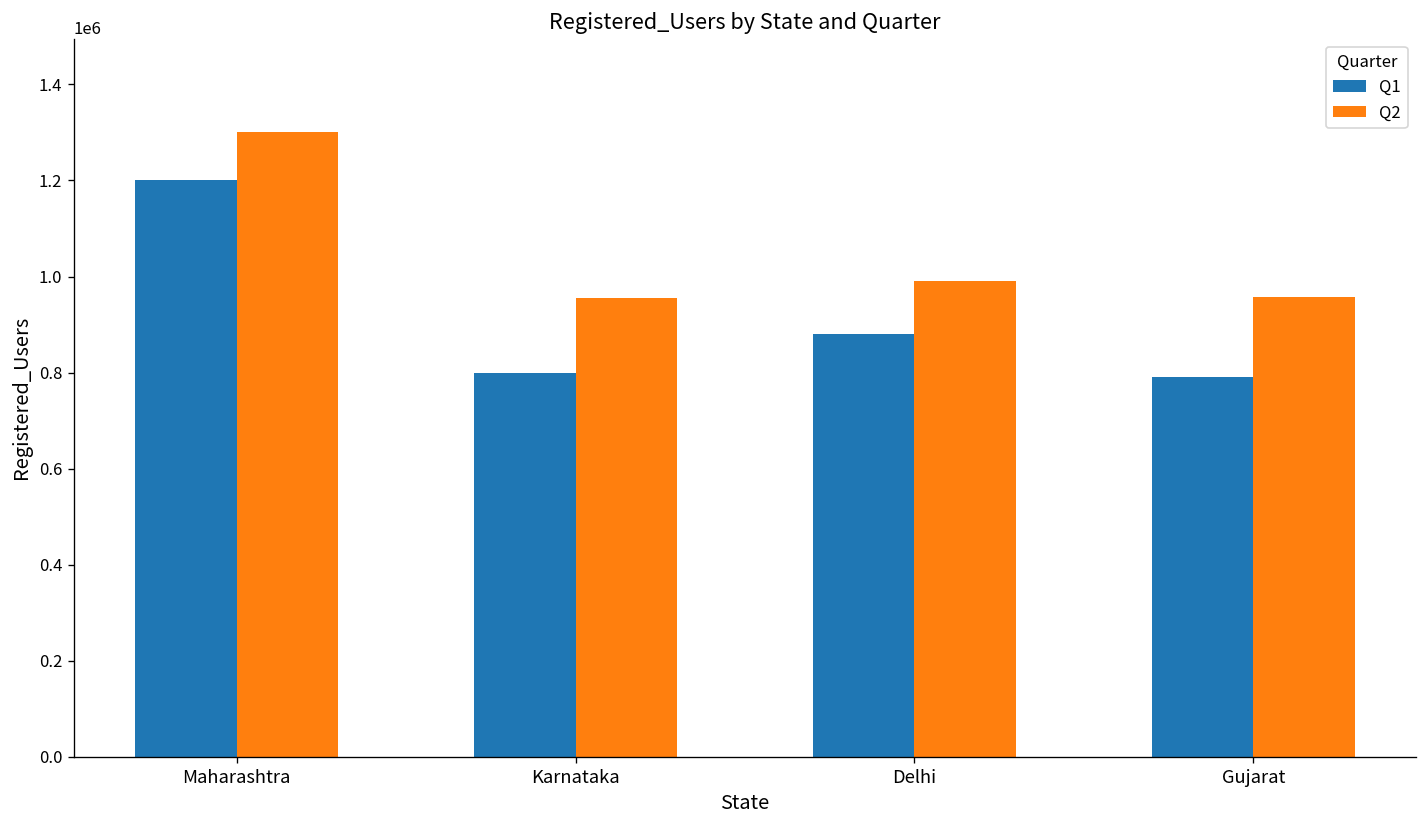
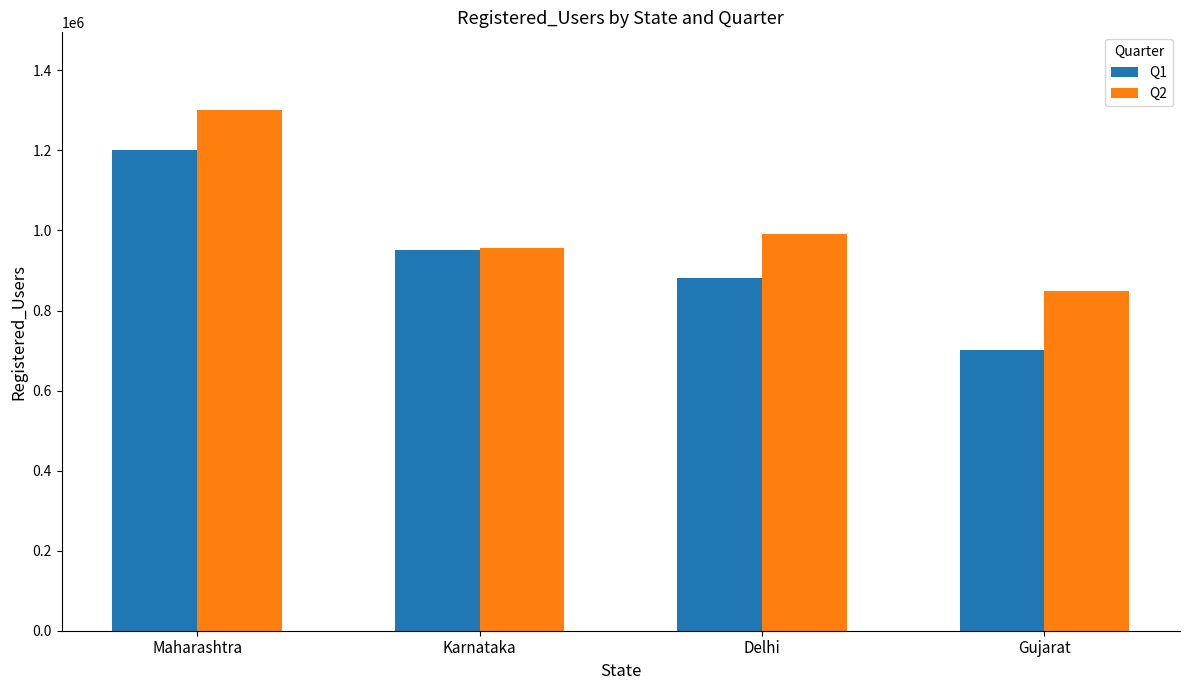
Q1, Karnataka: 800000 -> 950000
Q1, Gujarat: 790000 -> 700000
Q2, Gujarat: 960000 -> 850000
